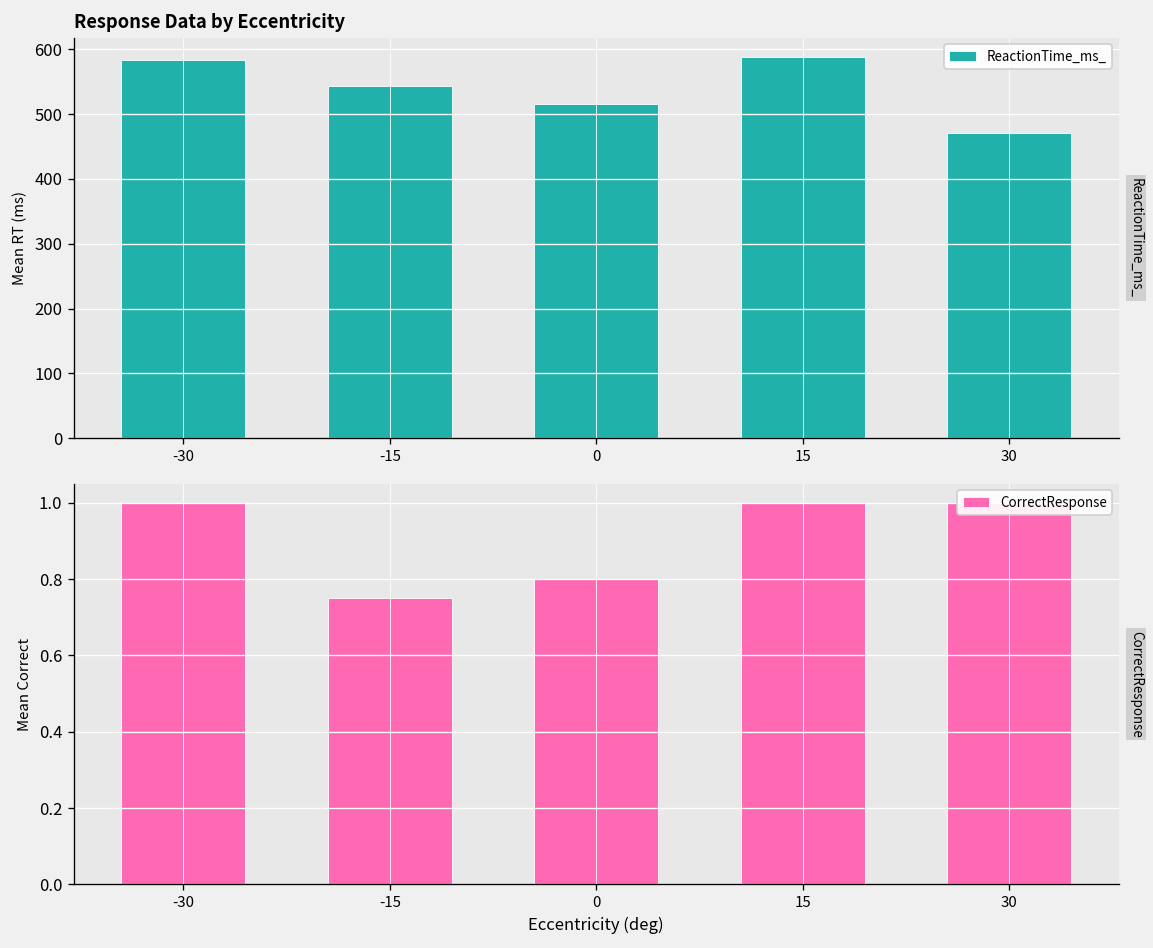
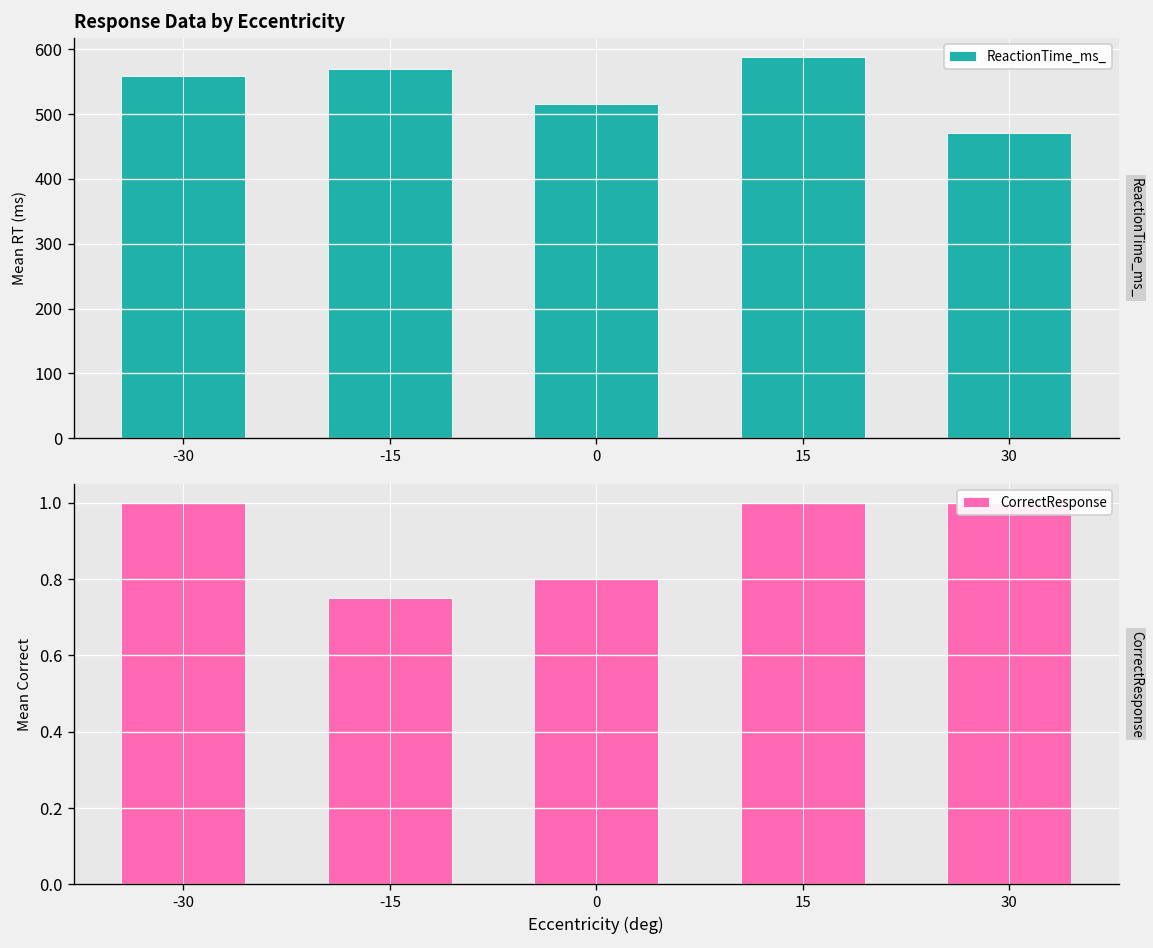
Response Data by Eccentricity, -30: 580 -> 560
Response Data by Eccentricity, -15: 540 -> 570
